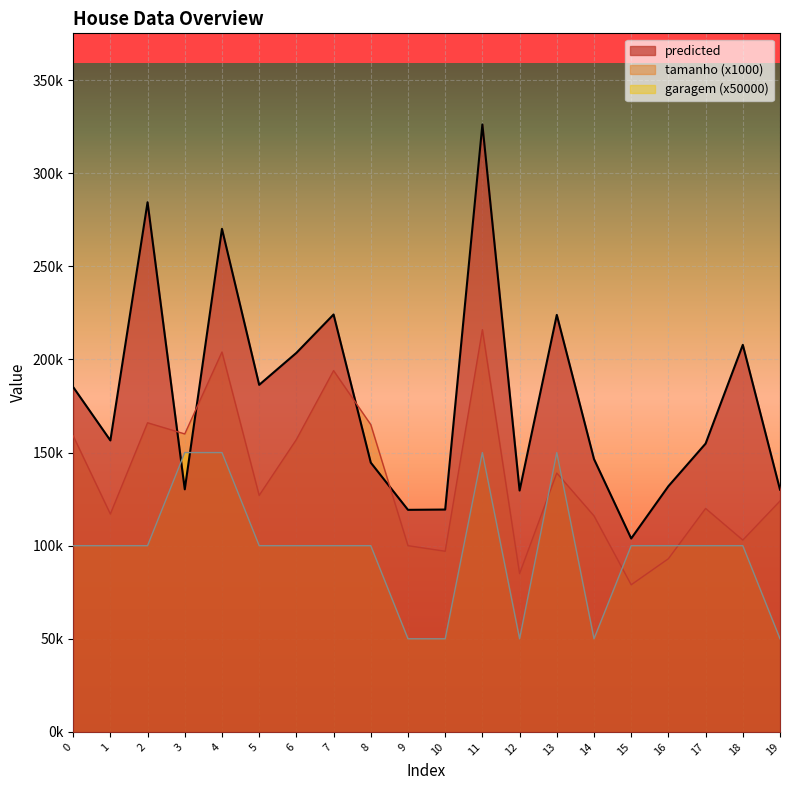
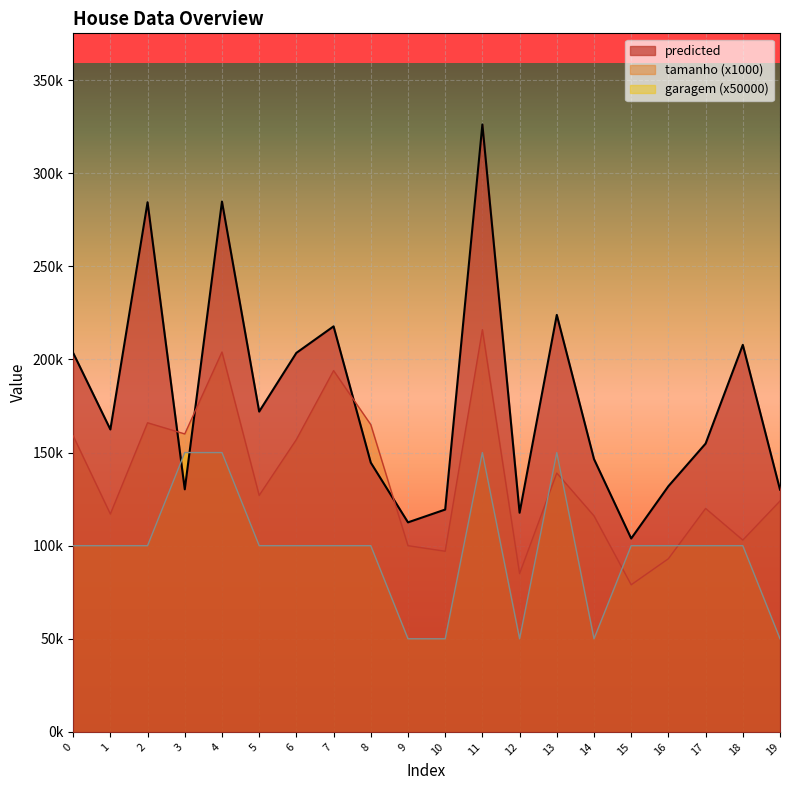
predicted, 0: 185000 -> 204000
predicted, 1: 157000 -> 162000
predicted, 4: 270000 -> 285000
predicted, 5: 186000 -> 172000
predicted, 7: 224000 -> 218000
predicted, 9: 119000 -> 113000
predicted, 12: 130000 -> 118000
